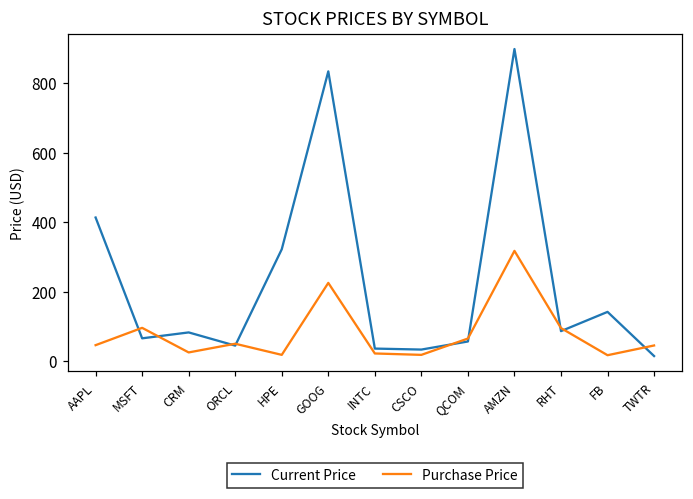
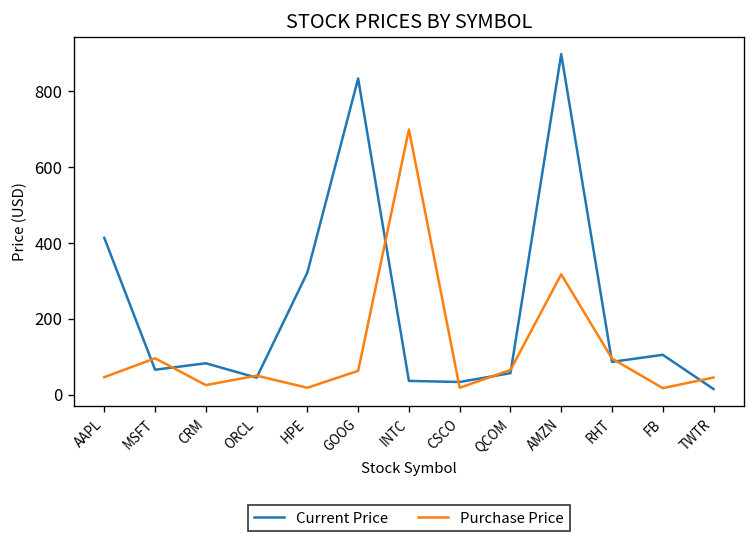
Purchase Price, GOOG: 230 -> 60
Purchase Price, INTC: 20 -> 700
Current Price, FB: 140 -> 100
